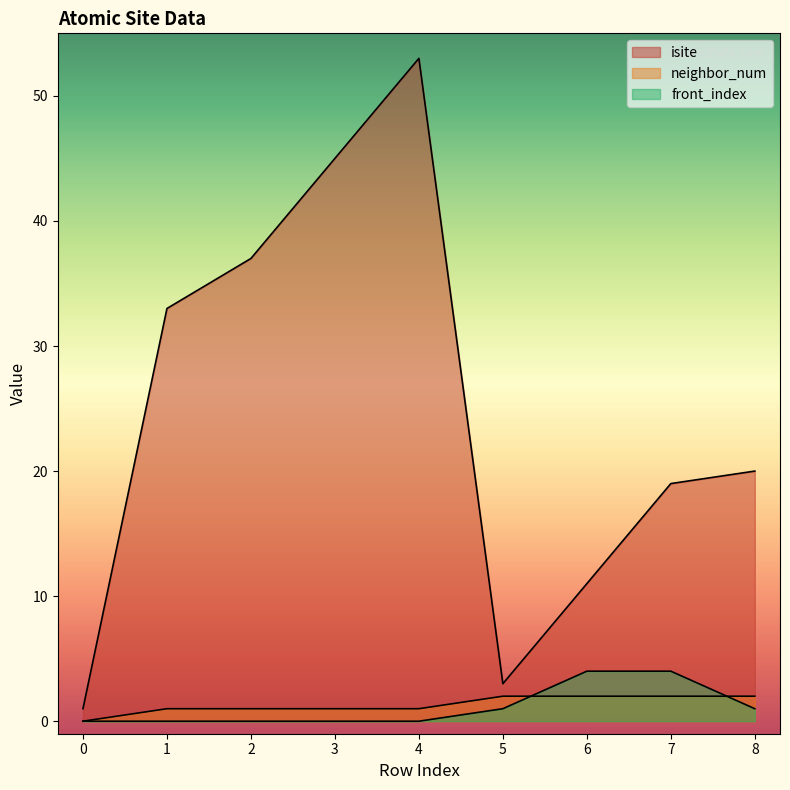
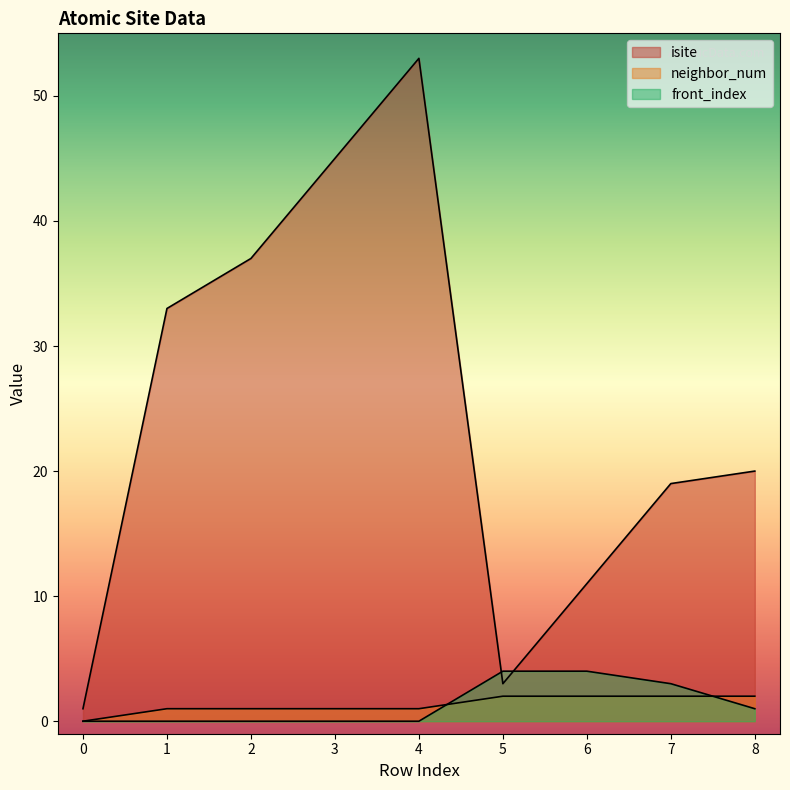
front_index, 5: 1 -> 4
front_index, 7: 4 -> 3
